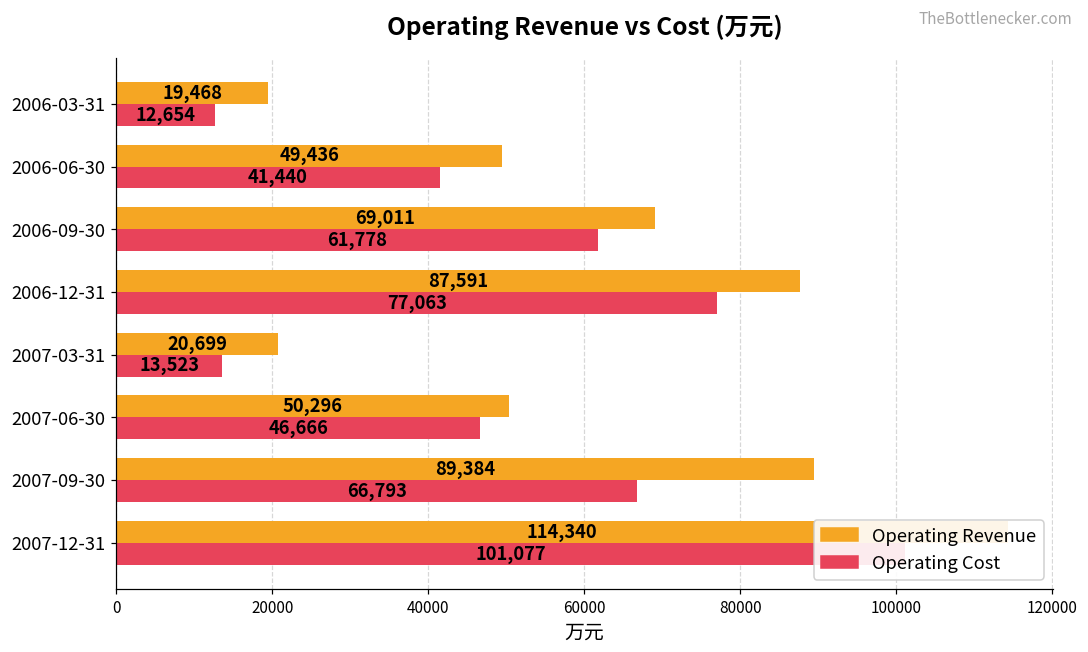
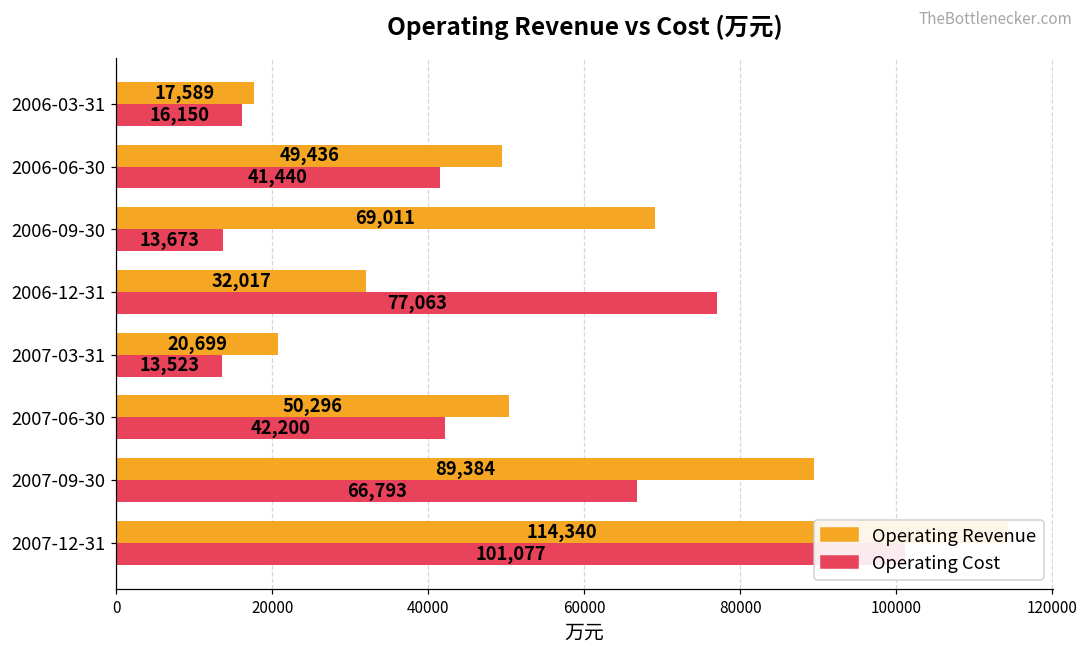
Operating Revenue, 2006-03-31: 19,468 -> 17,589
Operating Cost, 2006-03-31: 12,654 -> 16,150
Operating Cost, 2006-09-30: 61,778 -> 13,673
Operating Revenue, 2006-12-31: 87,591 -> 32,017
Operating Cost, 2007-06-30: 46,666 -> 42,200
